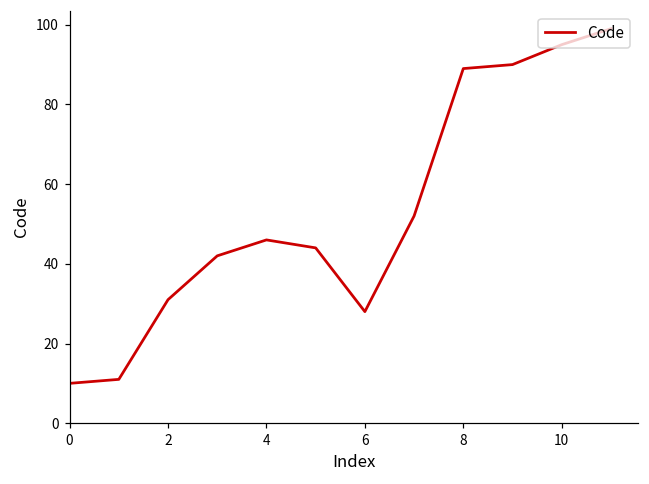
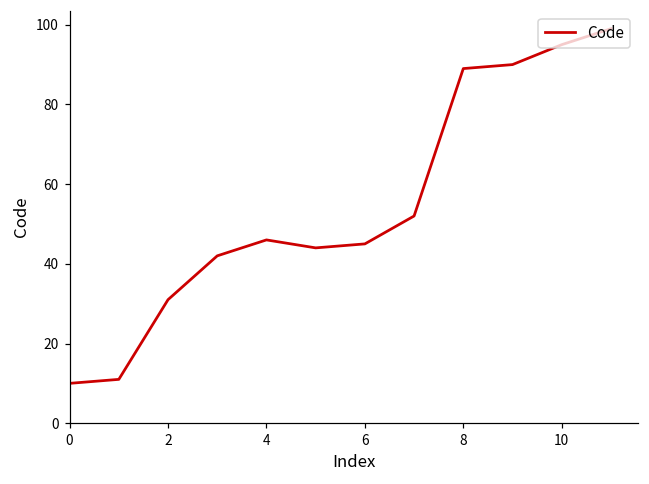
6: 28 -> 45
